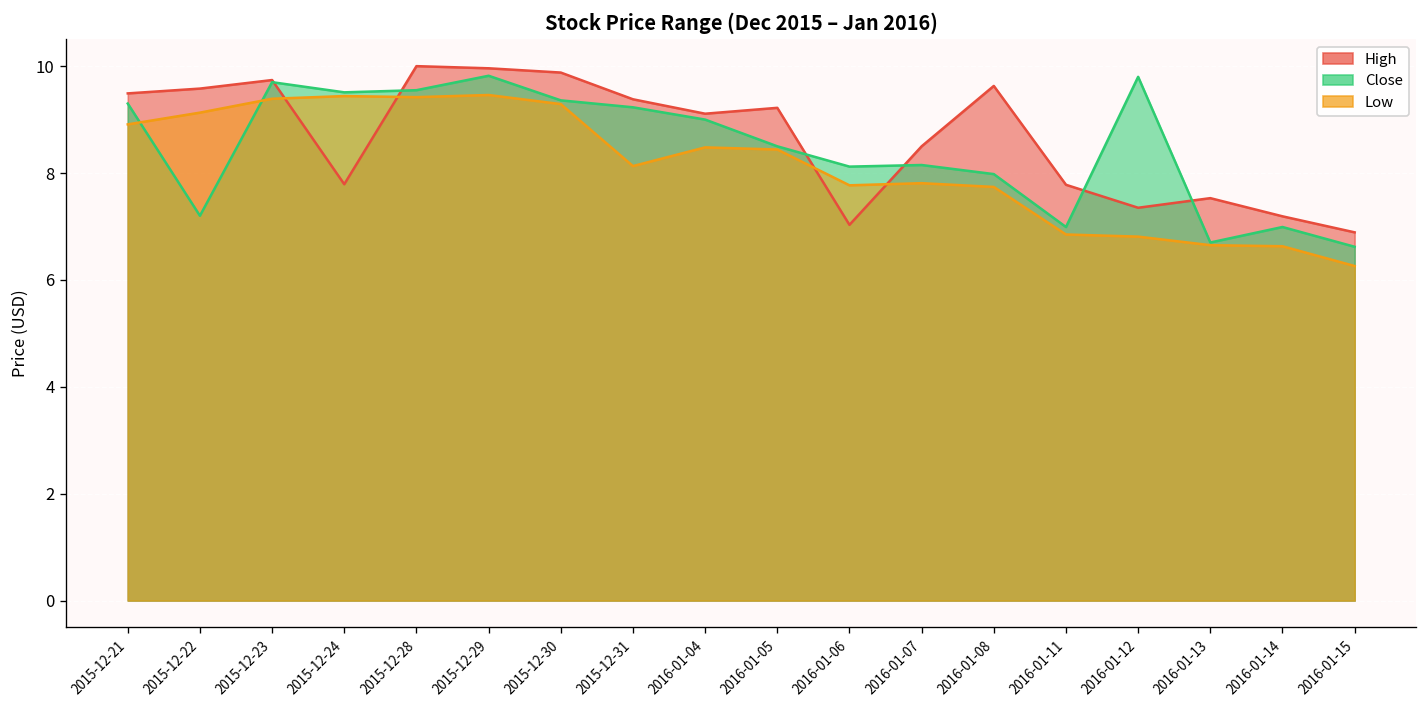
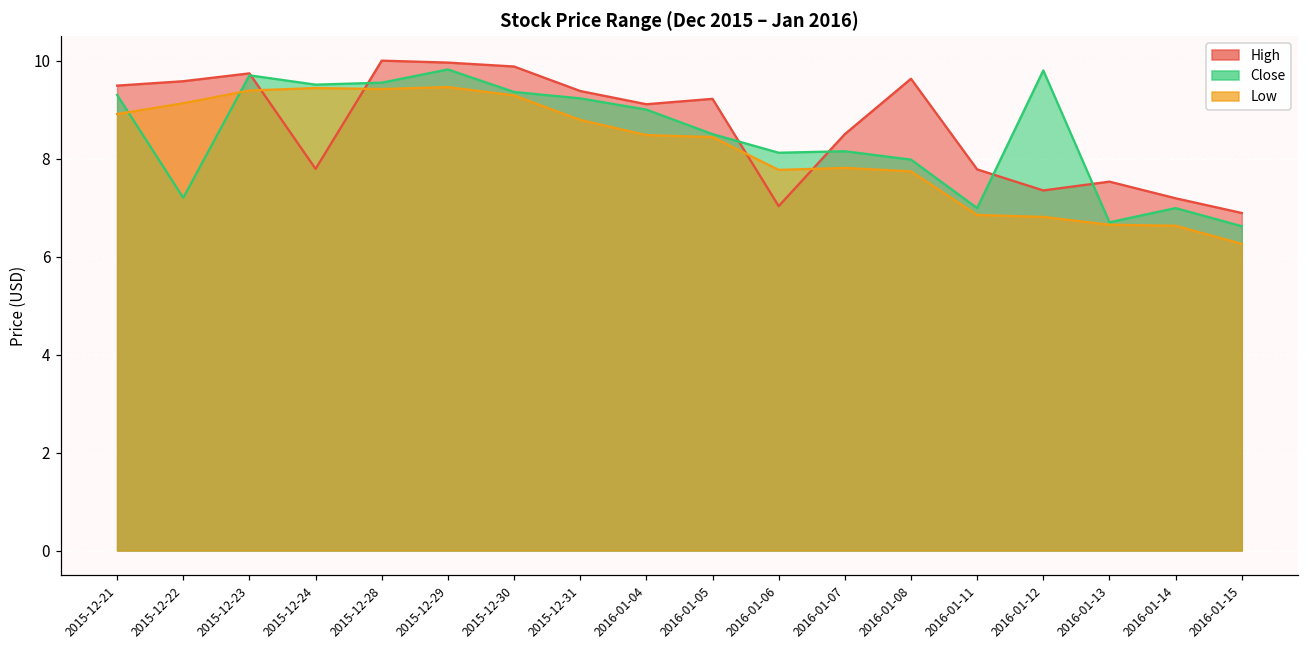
Low, 2015-12-31: 8.1 -> 8.8
